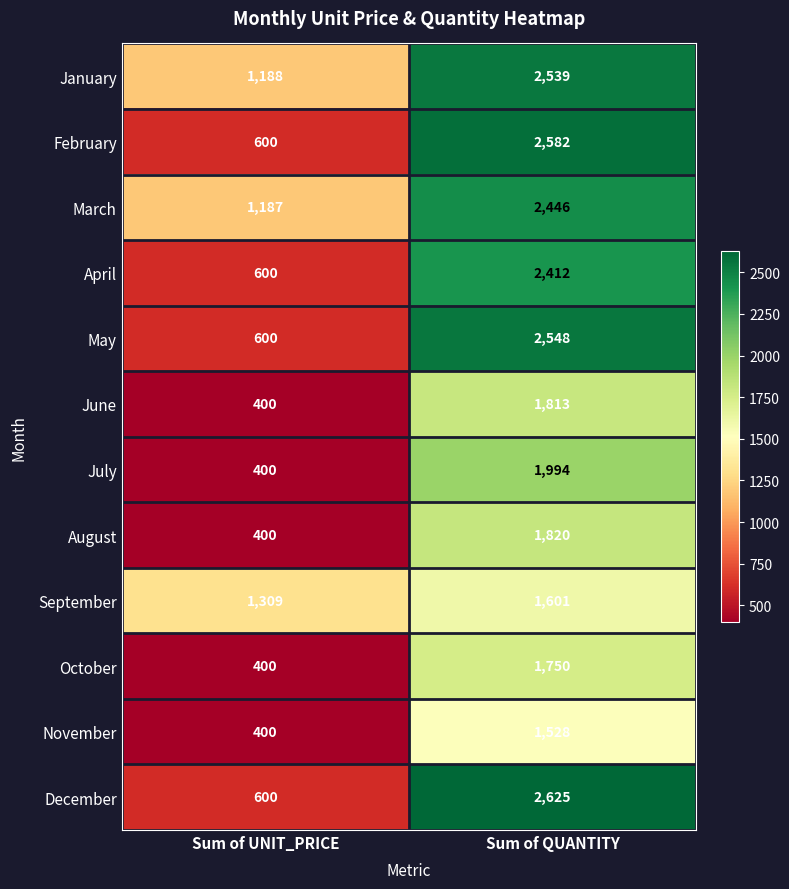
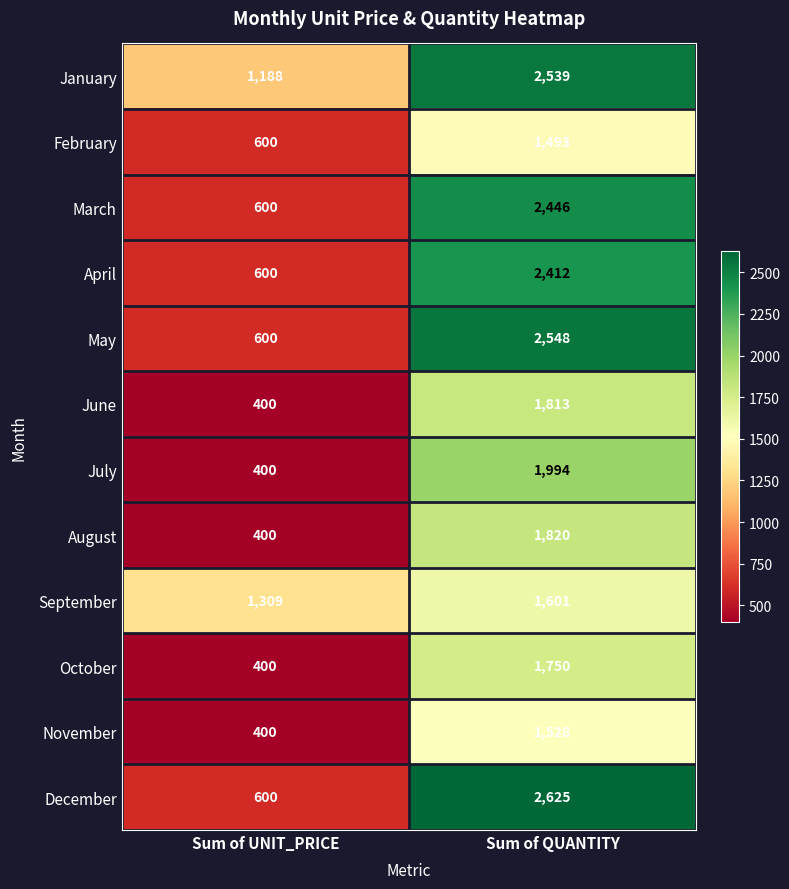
February, Sum of QUANTITY: 2,582 -> 1,493
March, Sum of UNIT_PRICE: 1,187 -> 600
